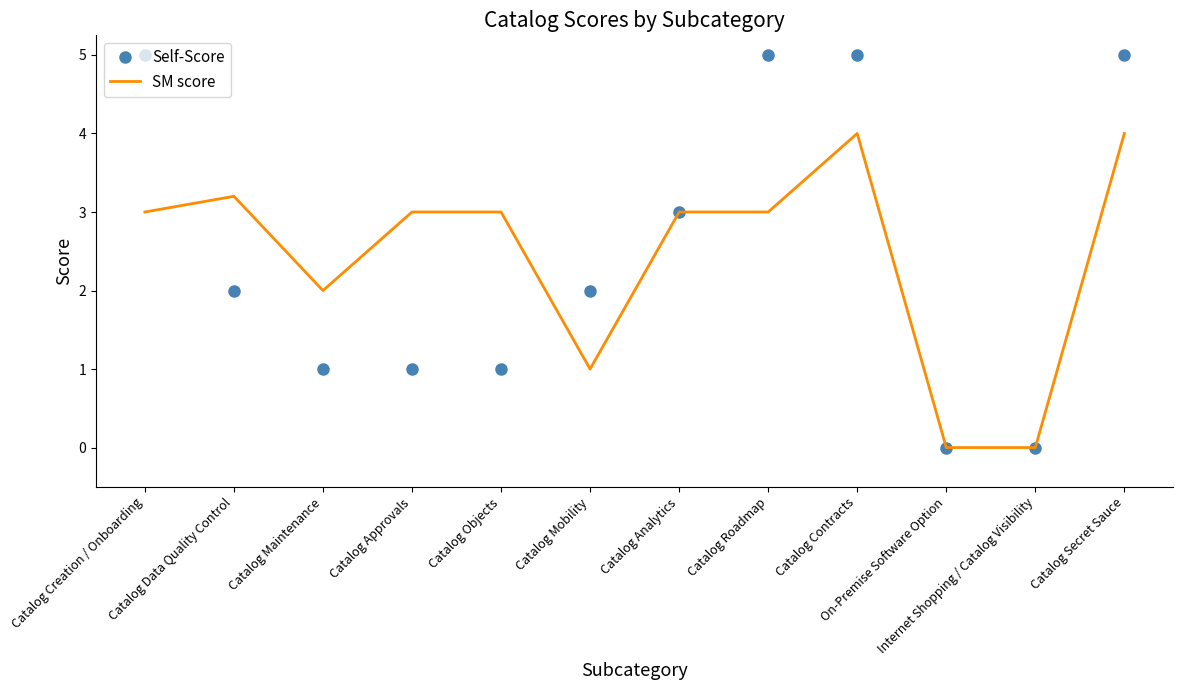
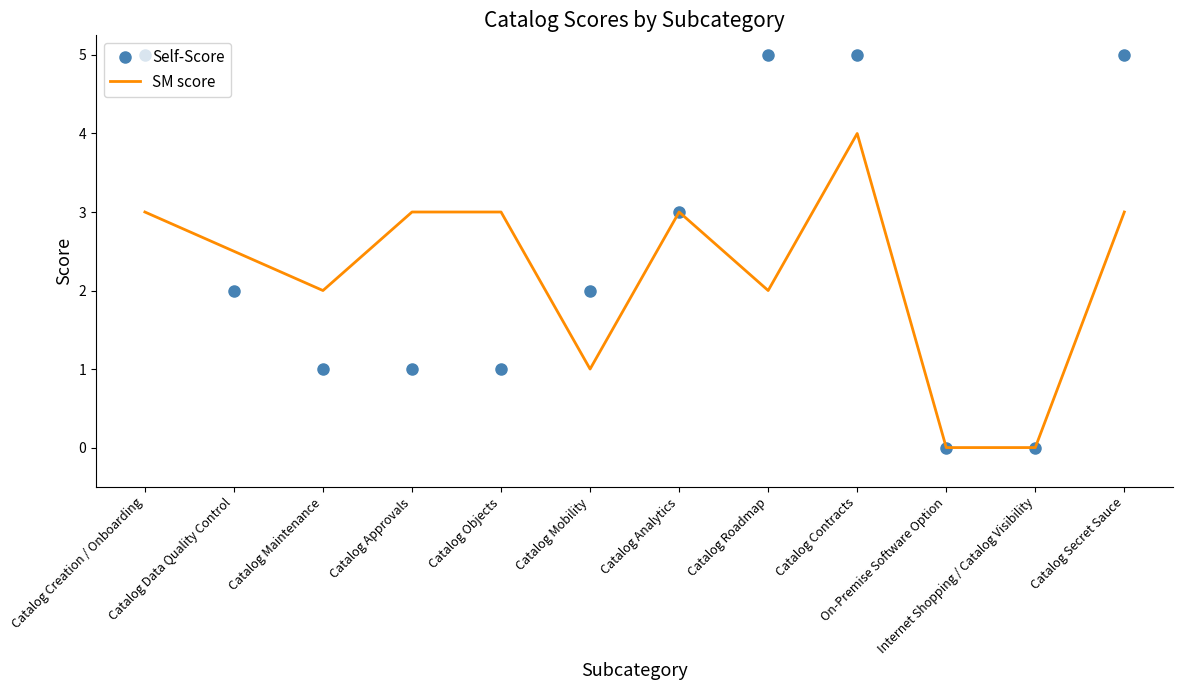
SM score, Catalog Data Quality Control: 3.2 -> 2.5
SM score, Catalog Roadmap: 3 -> 2
SM score, Catalog Secret Sauce: 4 -> 3
